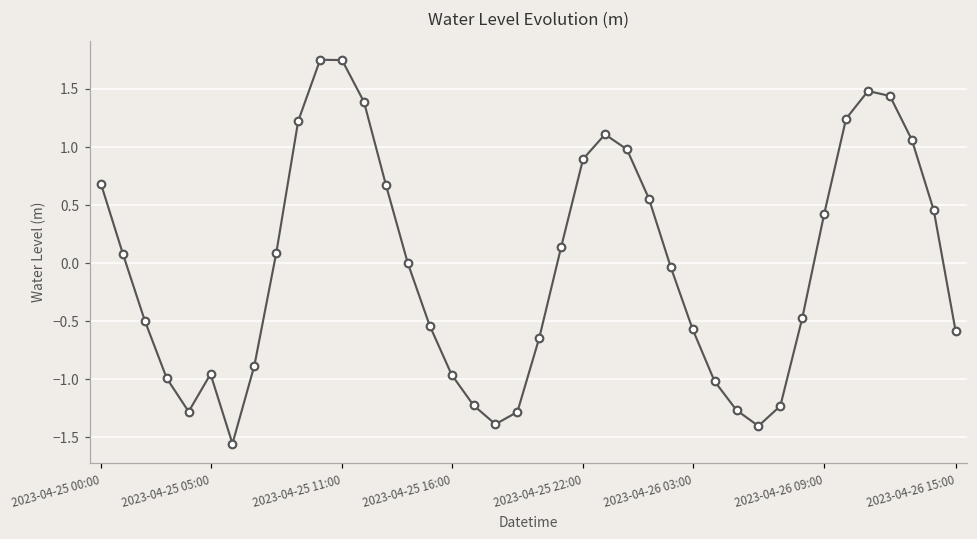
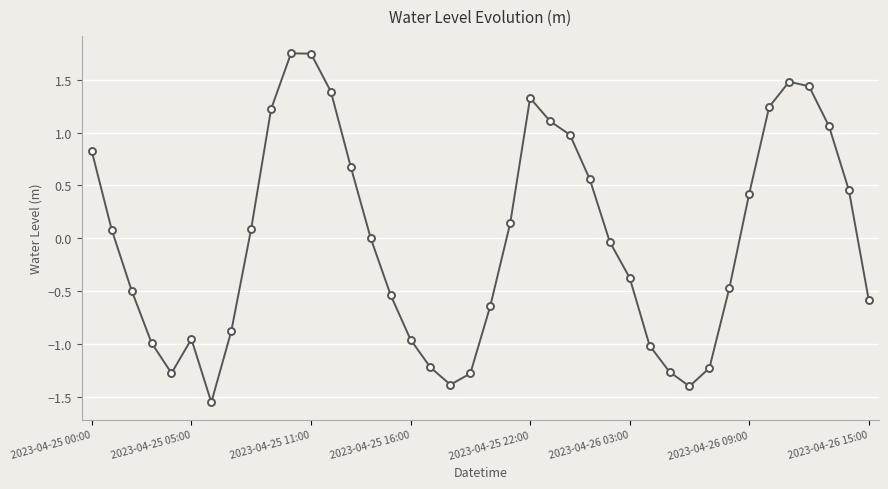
2023-04-25 00:00: 0.68 -> 0.82
2023-04-25 22:00: 0.90 -> 1.33
2023-04-26 03:00: -0.57 -> -0.38
